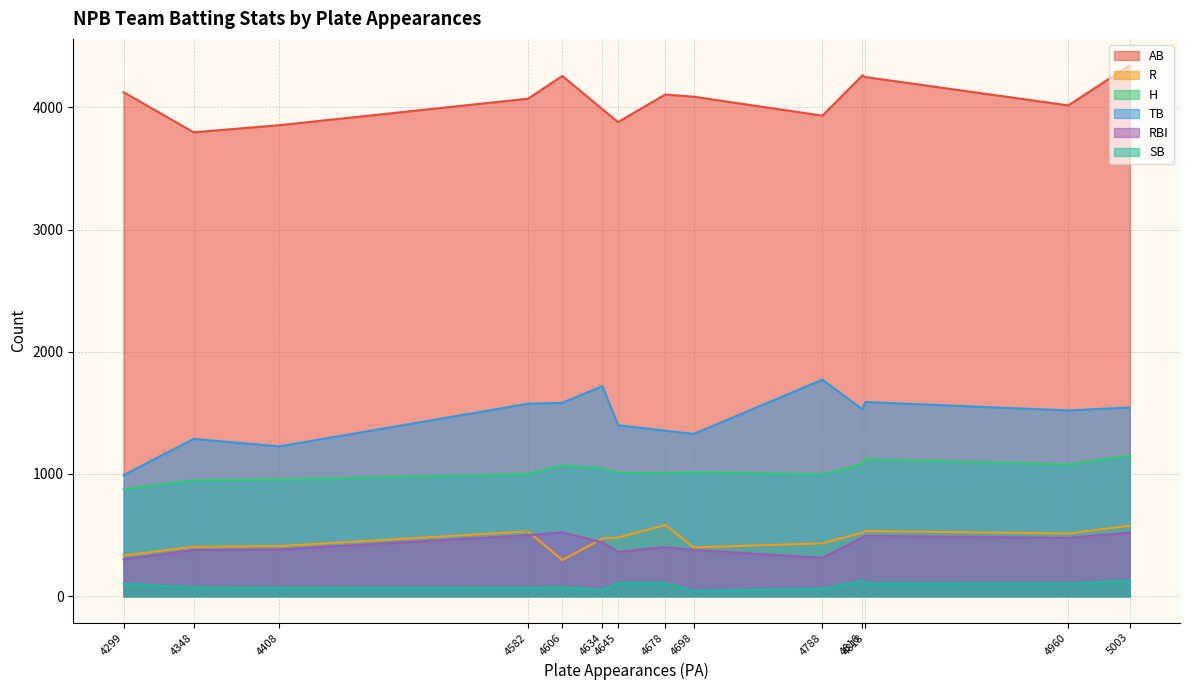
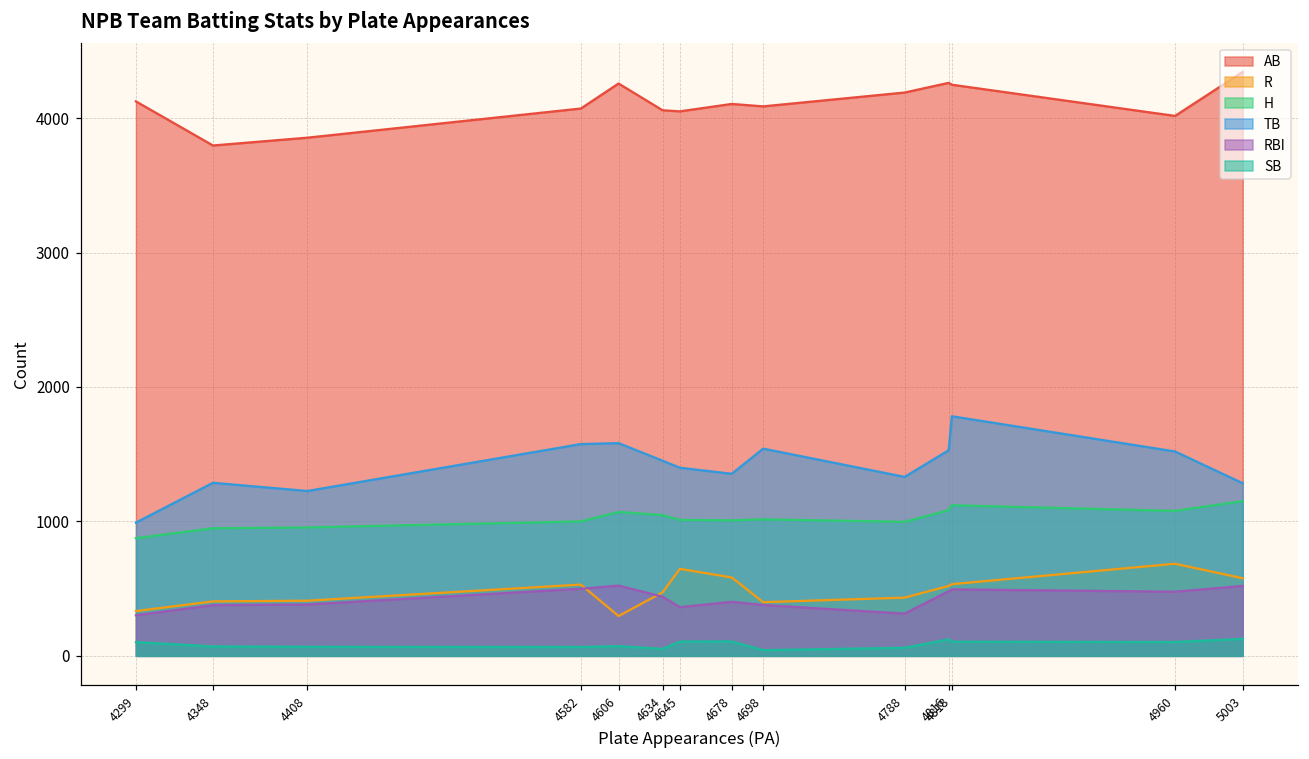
AB, 4634: 3990 -> 4060
TB, 4634: 1720 -> 1450
AB, 4645: 3880 -> 4050
R, 4645: 480 -> 650
TB, 4698: 1330 -> 1540
AB, 4788: 3930 -> 4190
TB, 4788: 1770 -> 1330
TB, 4818: 1590 -> 1780
R, 4960: 510 -> 690
TB, 5003: 1540 -> 1280
